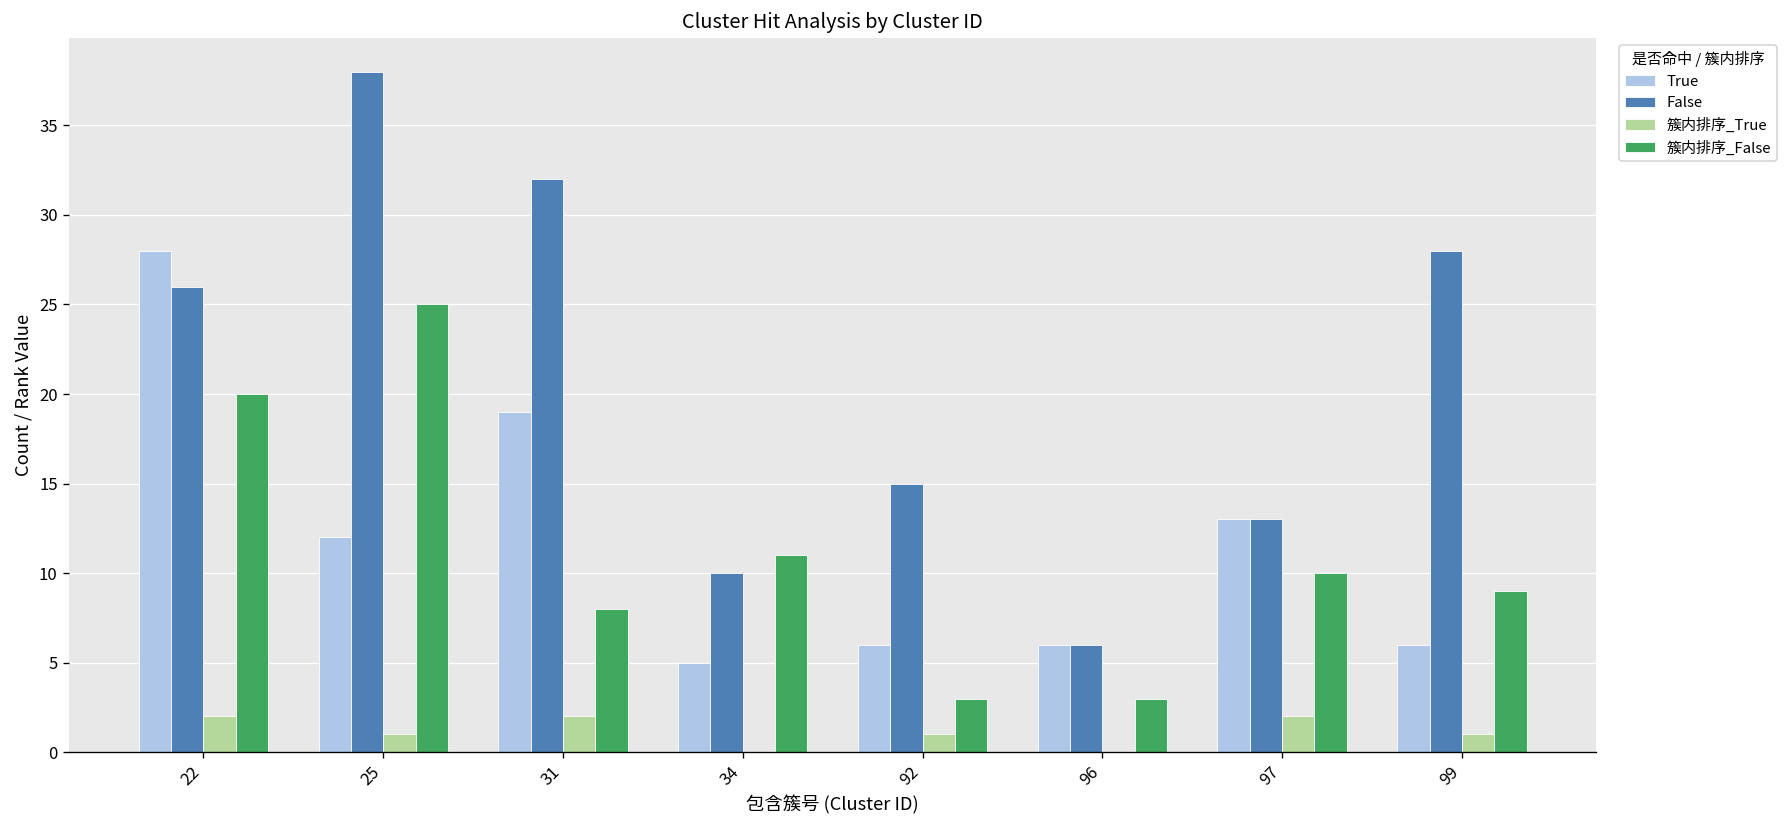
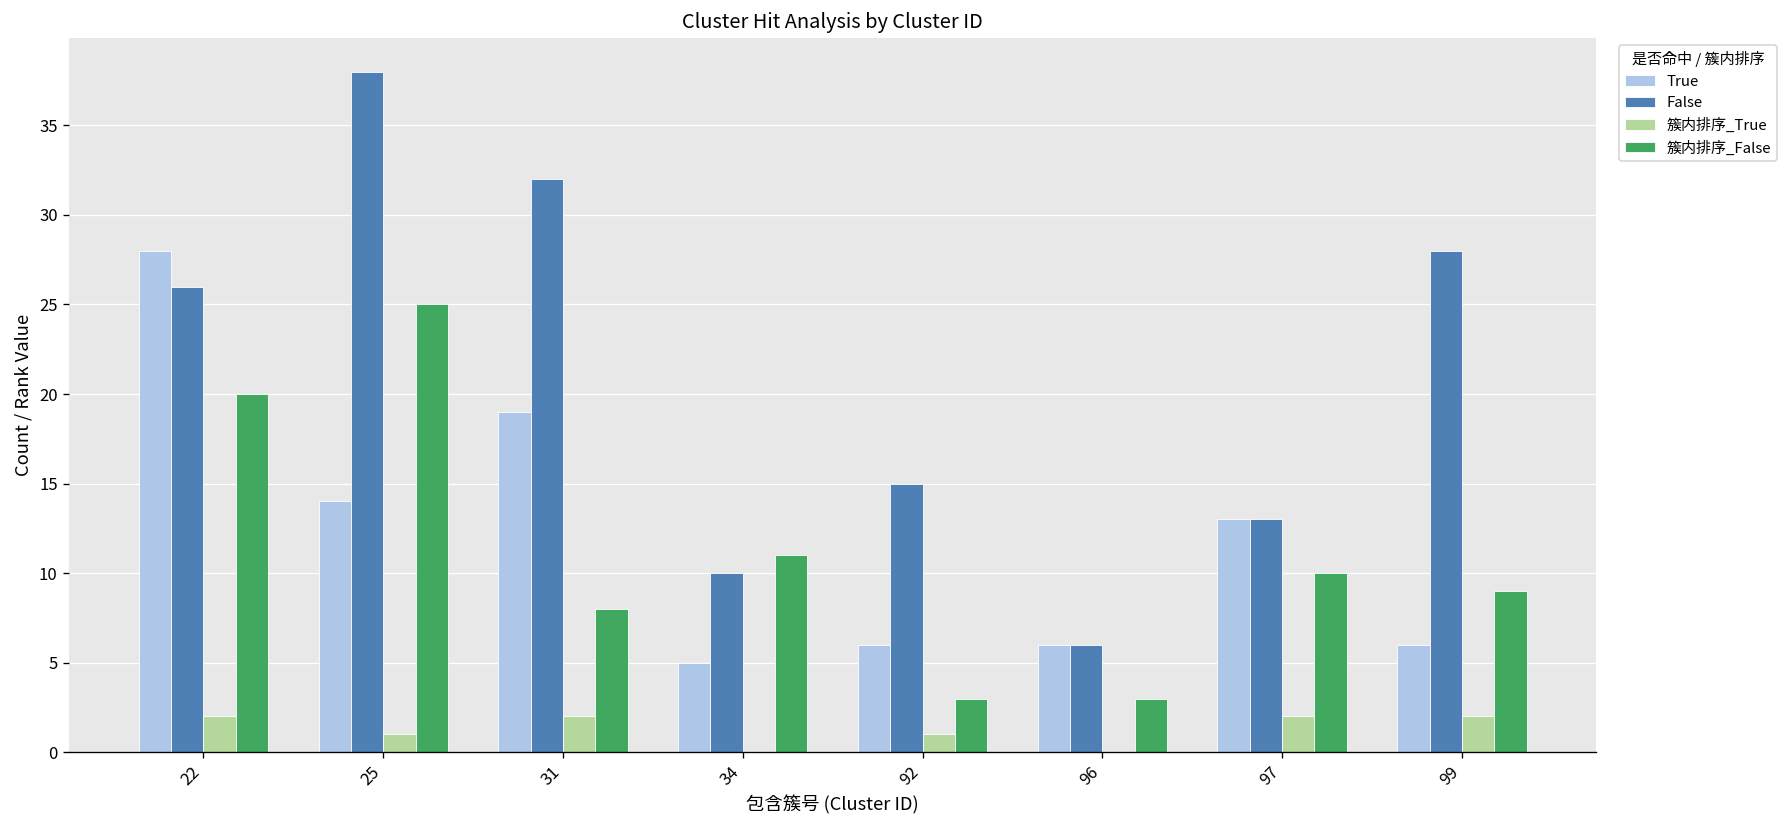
True, 25: 12 -> 14
簇内排序_True, 99: 1 -> 2
